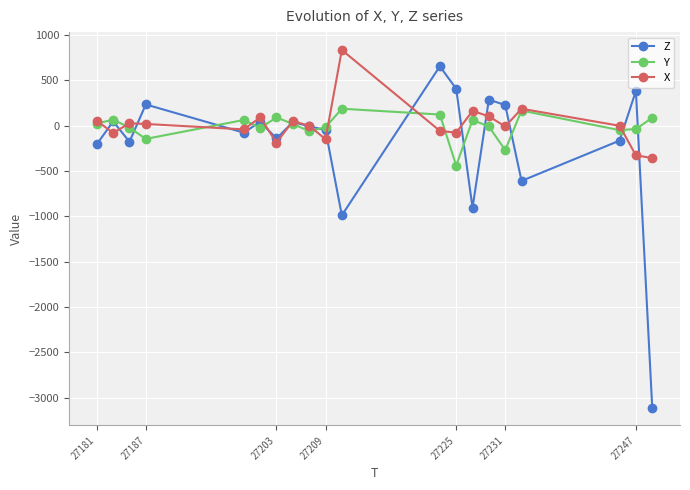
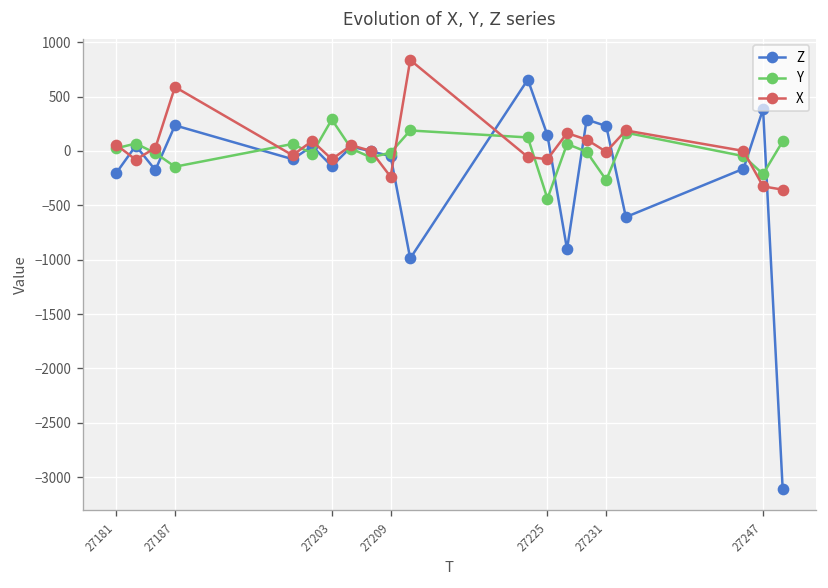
X, 27187: 0 -> 600
Y, 27203: 100 -> 300
X, 27203: -200 -> -100
X, 27209: -100 -> -200
Z, 27225: 400 -> 100
Y, 27247: 0 -> -200
